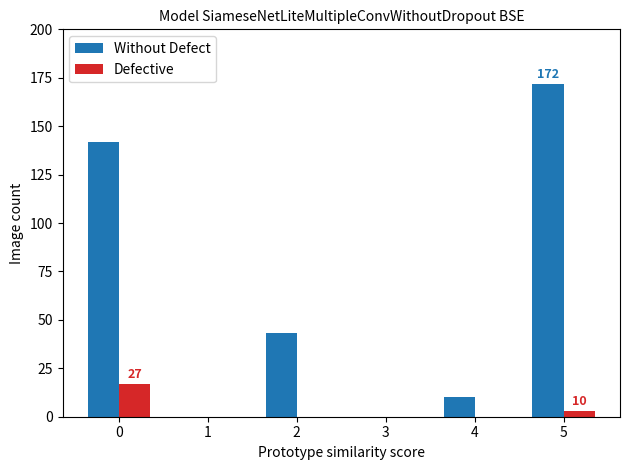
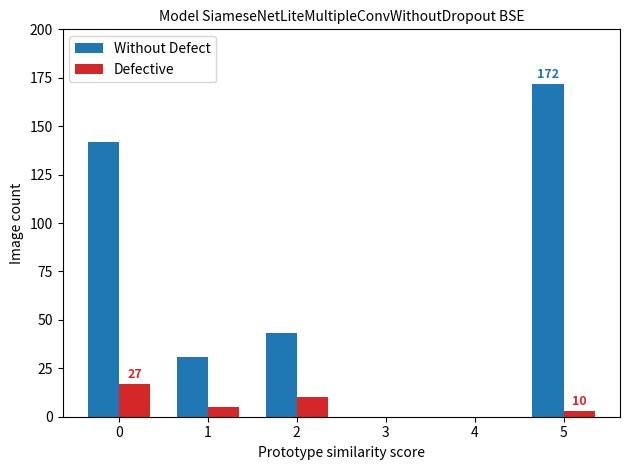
Without Defect, 1: 0 -> 31
Defective, 1: 0 -> 5
Defective, 2: 0 -> 10
Without Defect, 4: 10 -> 0
